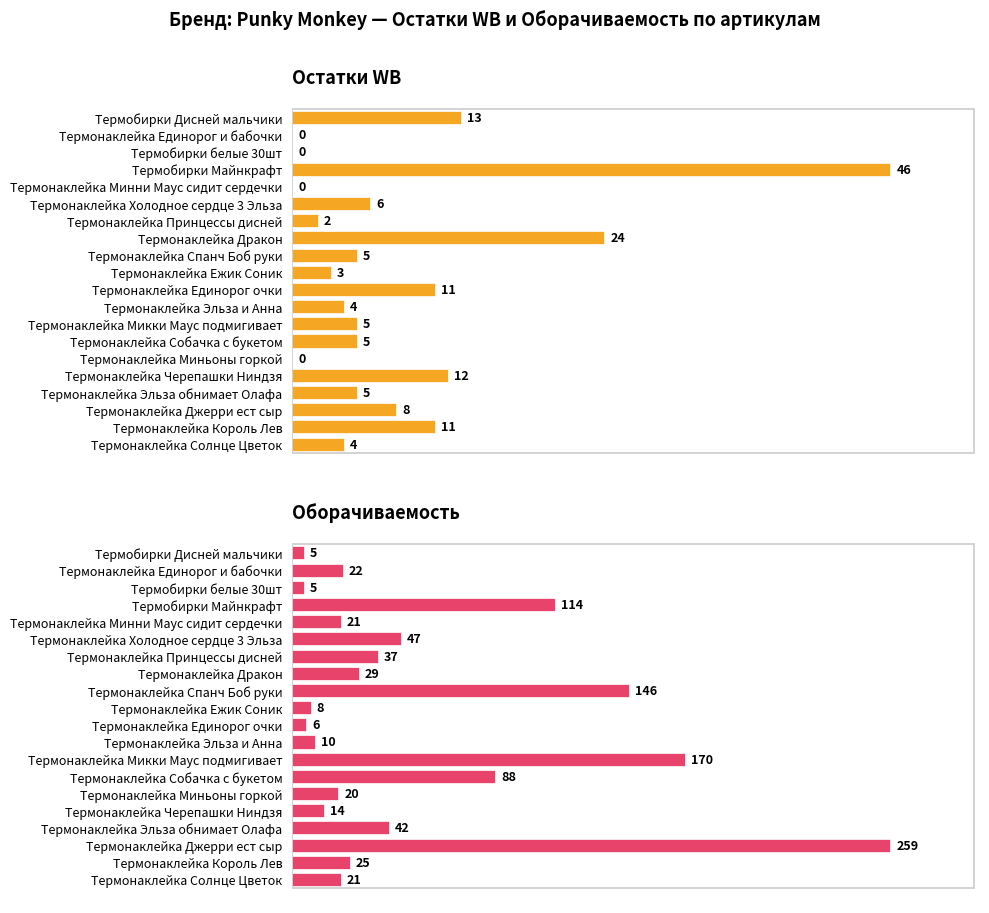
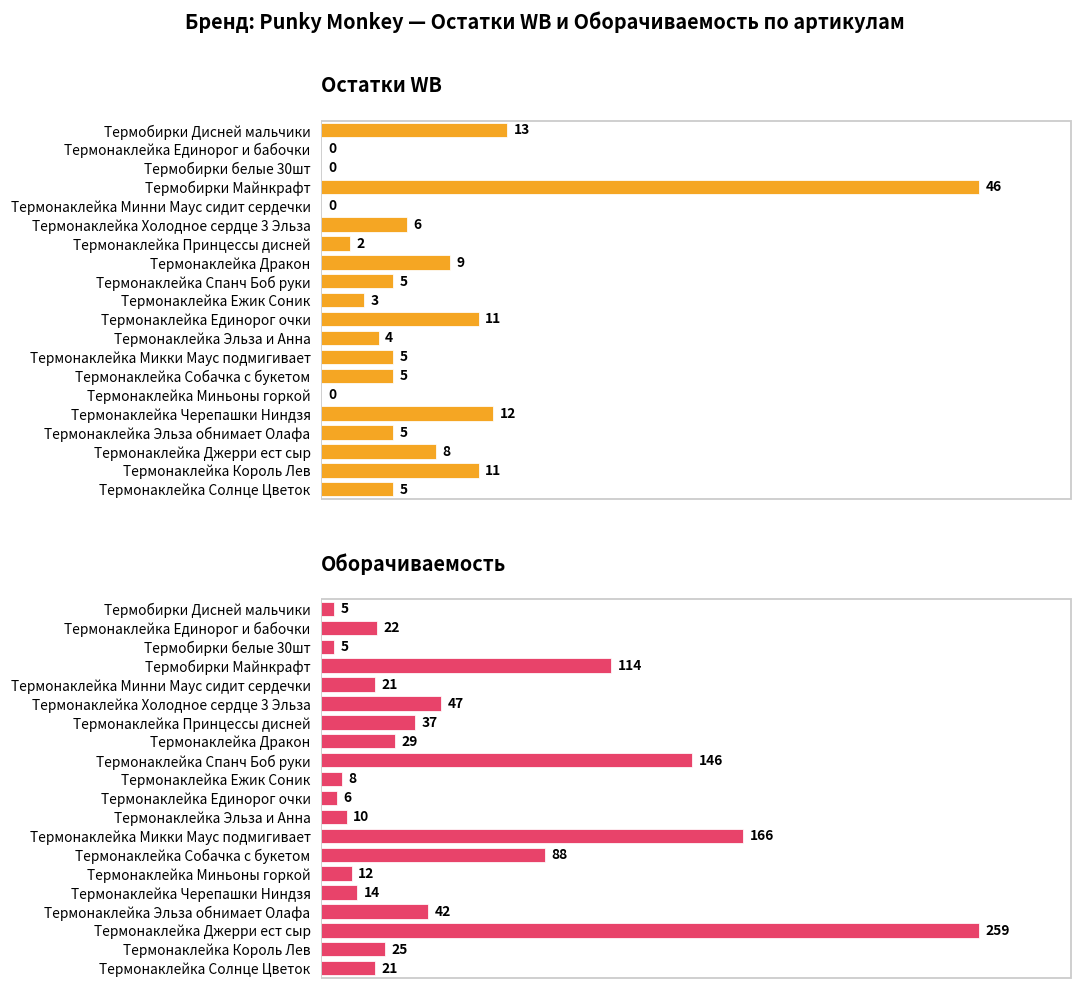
Остатки WB, Термонаклейка Дракон: 24 -> 9
Остатки WB, Термонаклейка Солнце Цветок: 4 -> 5
Оборачиваемость, Термонаклейка Микки Маус подмигивает: 170 -> 166
Оборачиваемость, Термонаклейка Миньоны горкой: 20 -> 12
